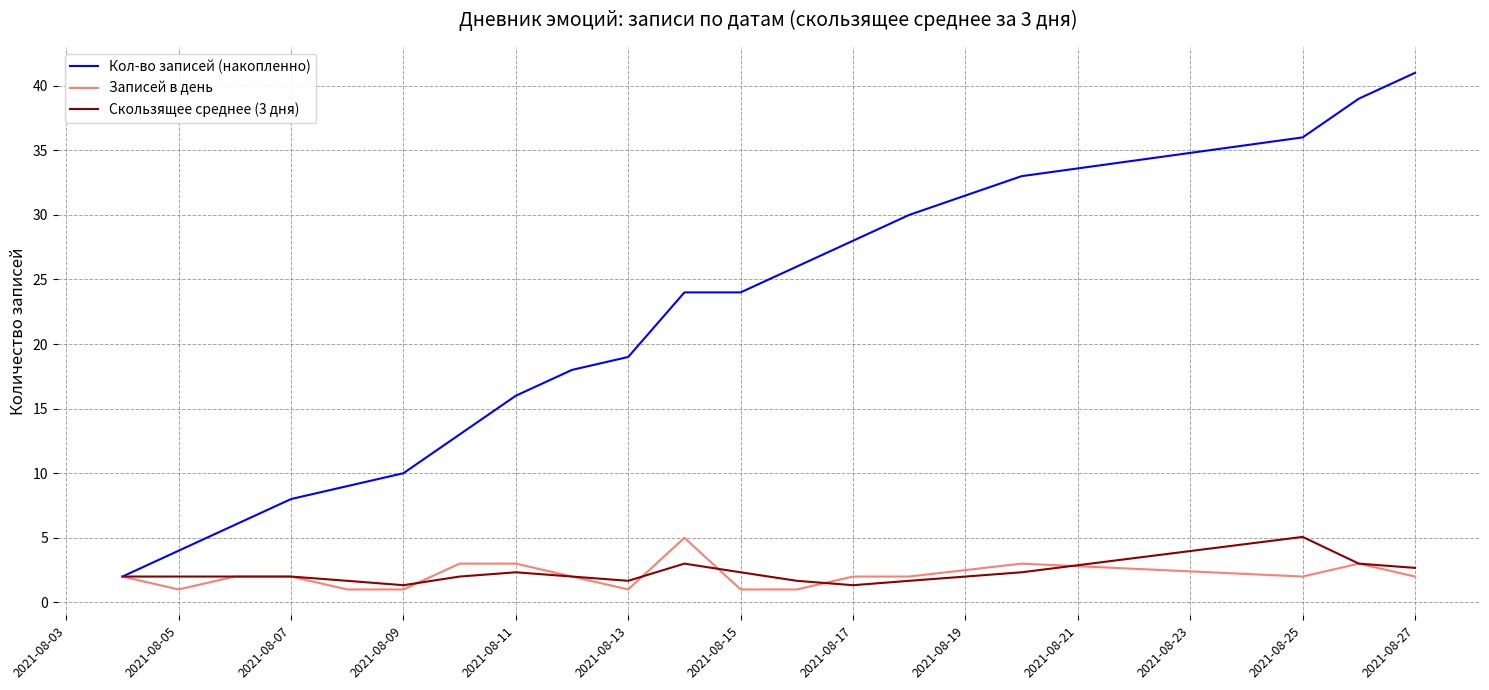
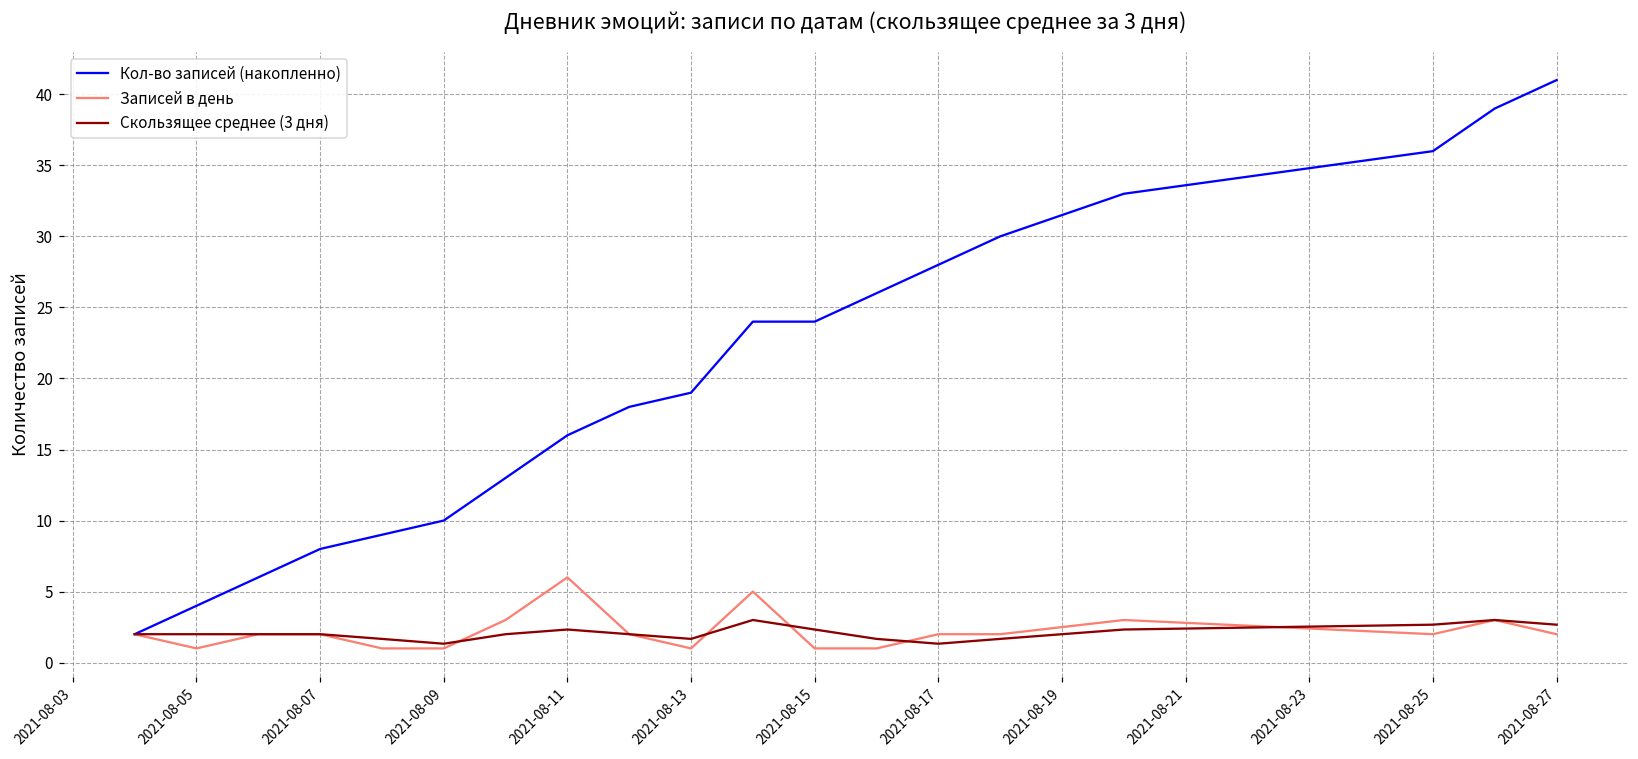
Записей в день, 2021-08-11: 3 -> 6
Скользящее среднее (3 дня), 2021-08-25: 5.1 -> 2.7
